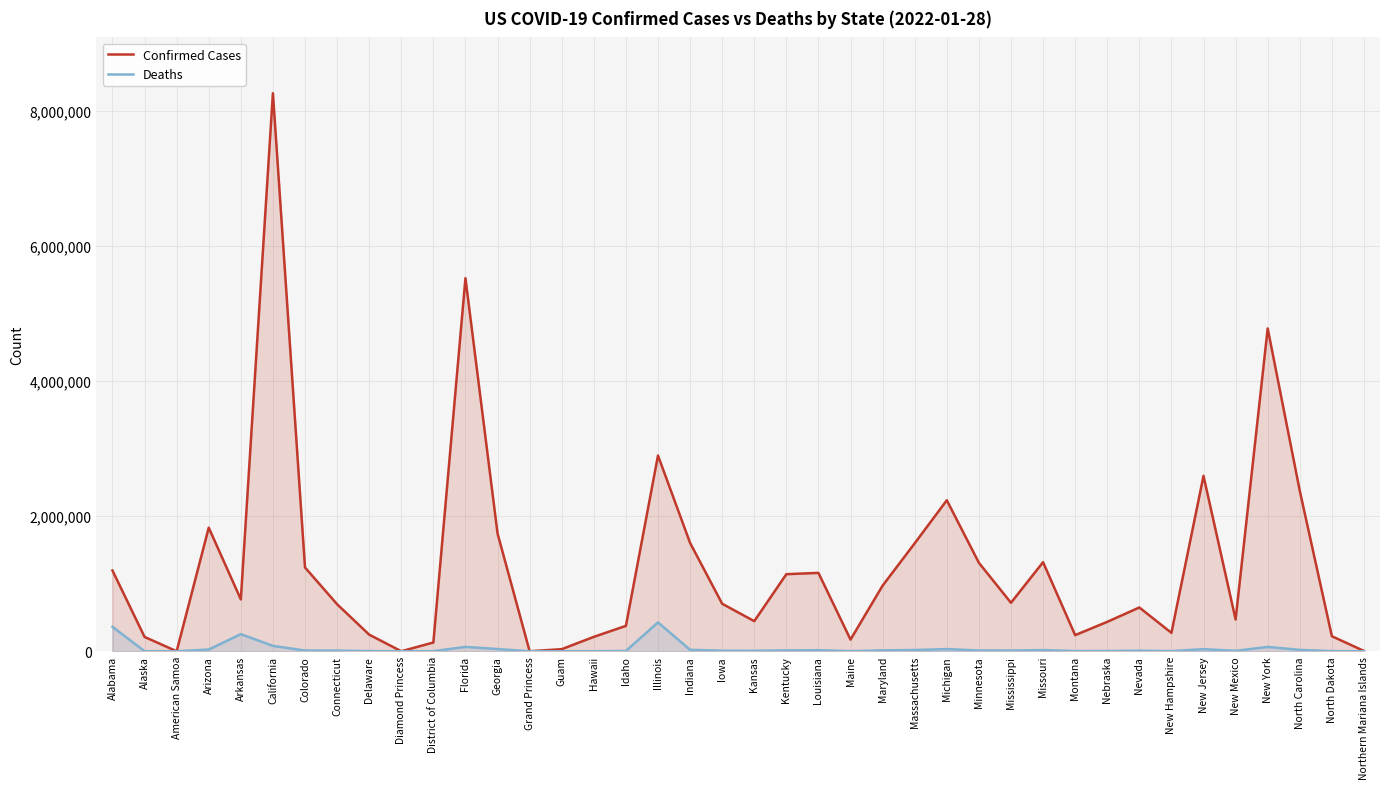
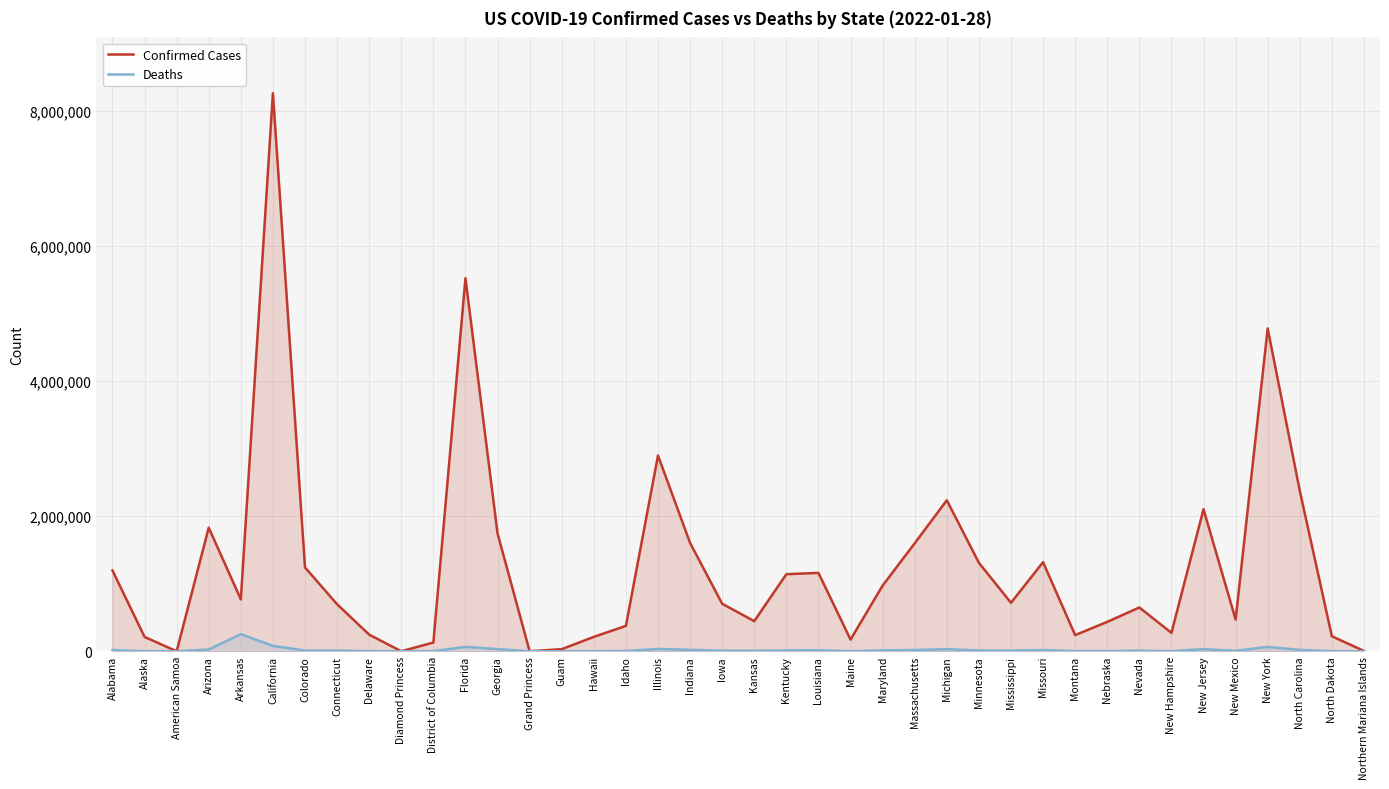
Deaths, Alabama: 400,000 -> 0
Deaths, Illinois: 400,000 -> 0
Confirmed Cases, New Jersey: 2,600,000 -> 2,100,000
